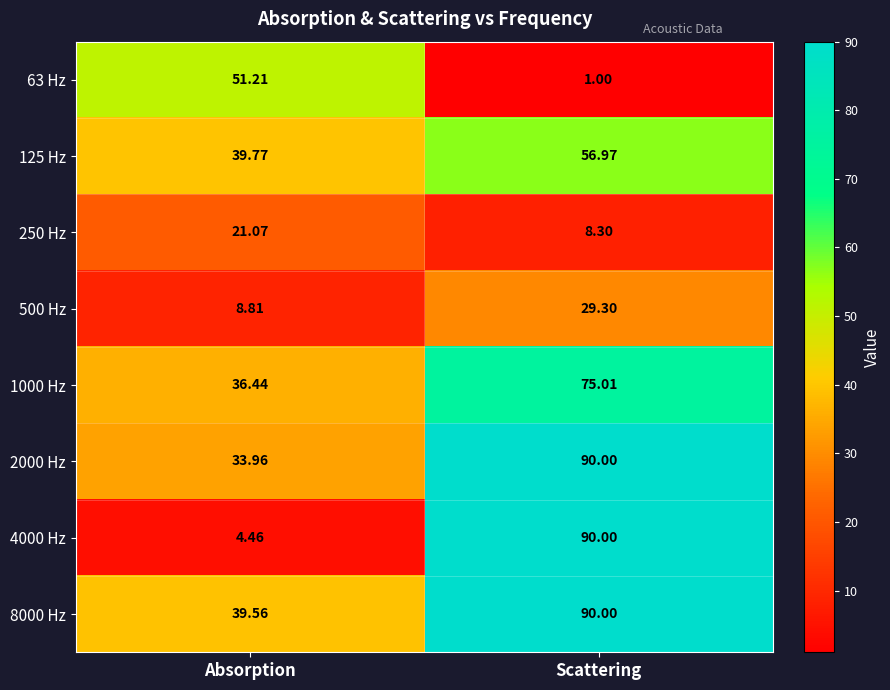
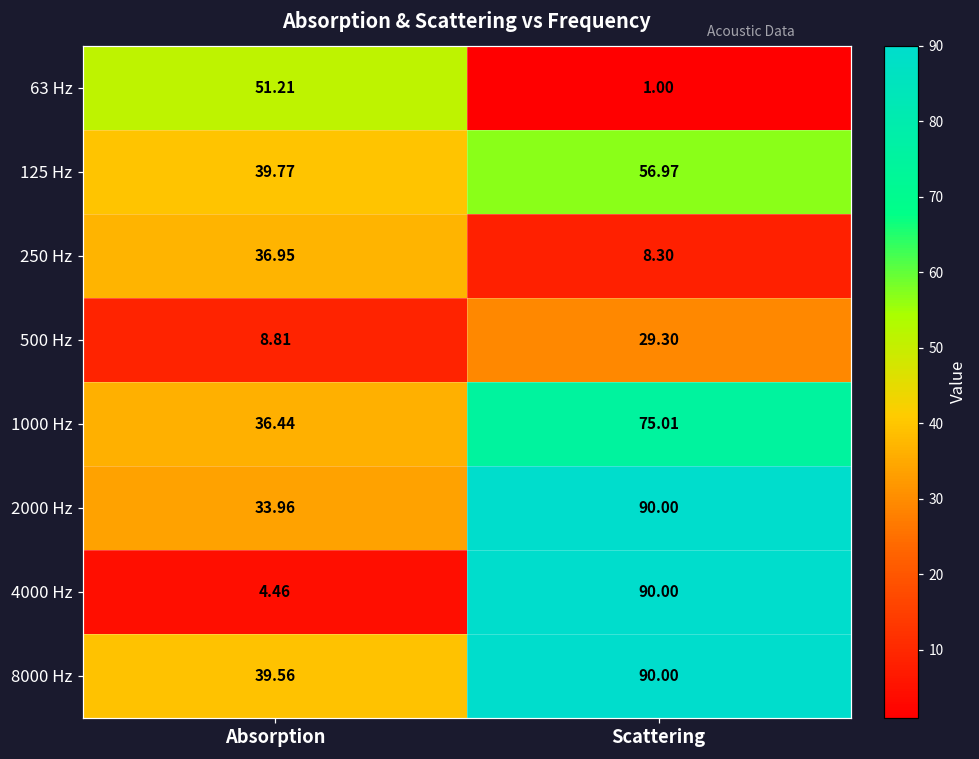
250 Hz, Absorption: 21.07 -> 36.95
